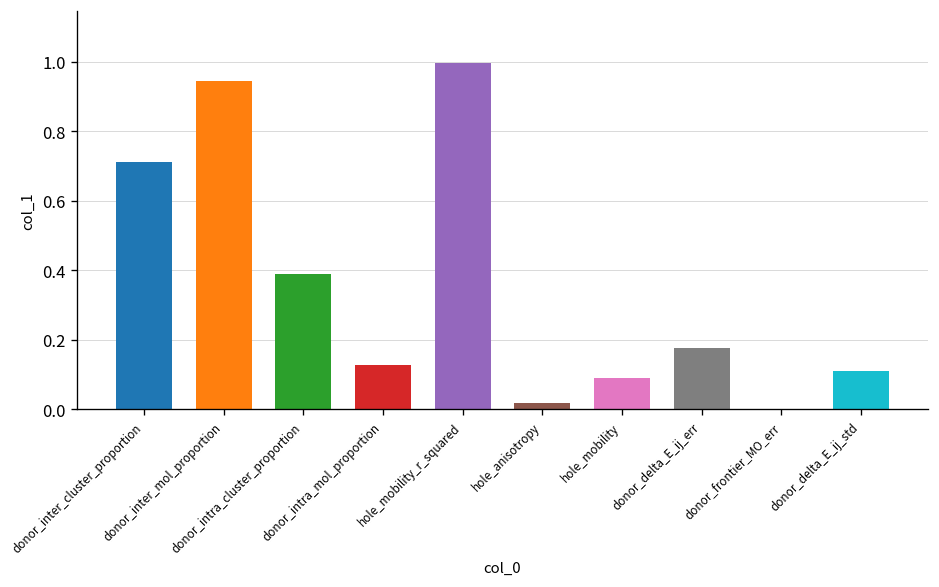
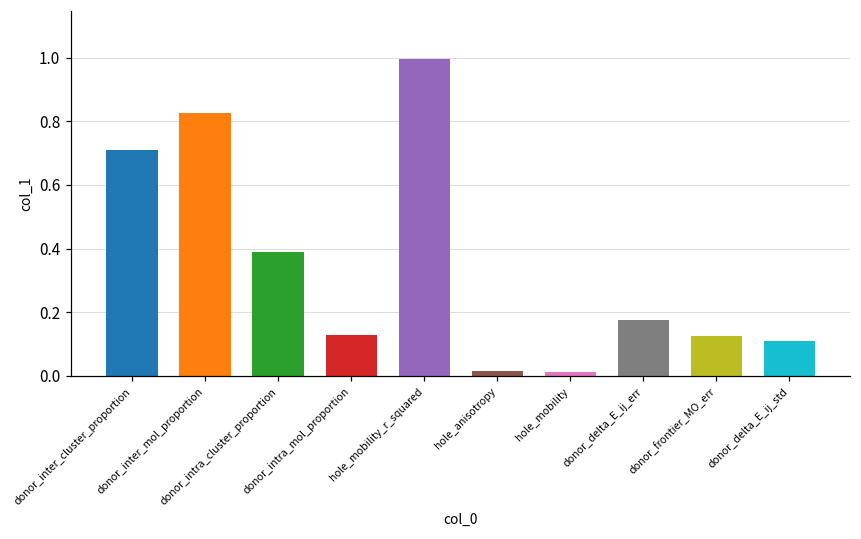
donor_inter_mol_proportion: 0.94 -> 0.83
hole_mobility: 0.09 -> 0.01
donor_frontier_MO_err: 0.00 -> 0.13
